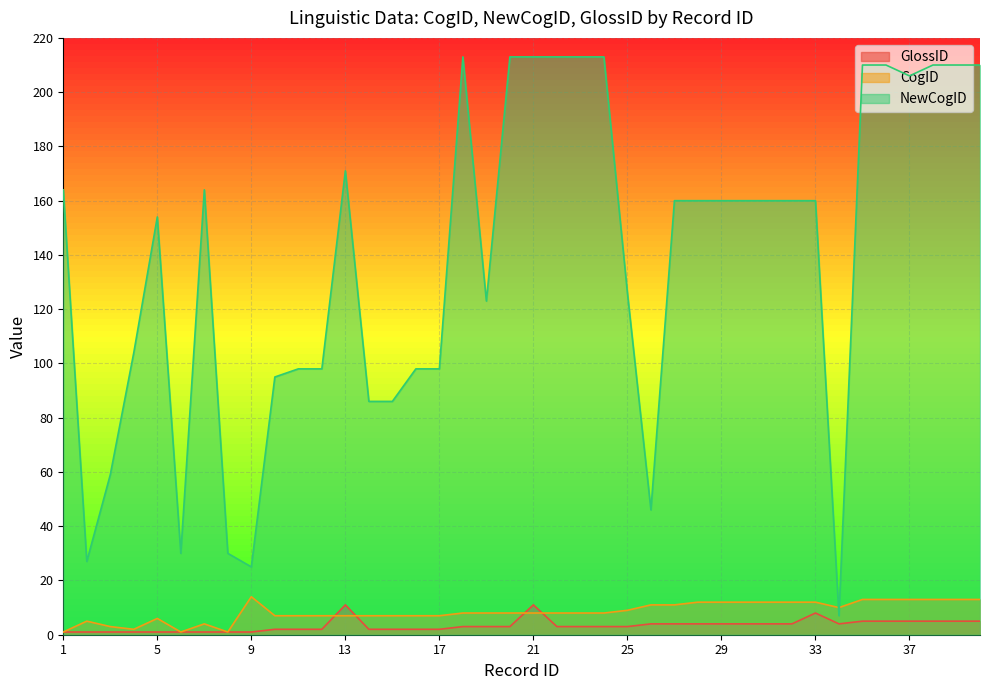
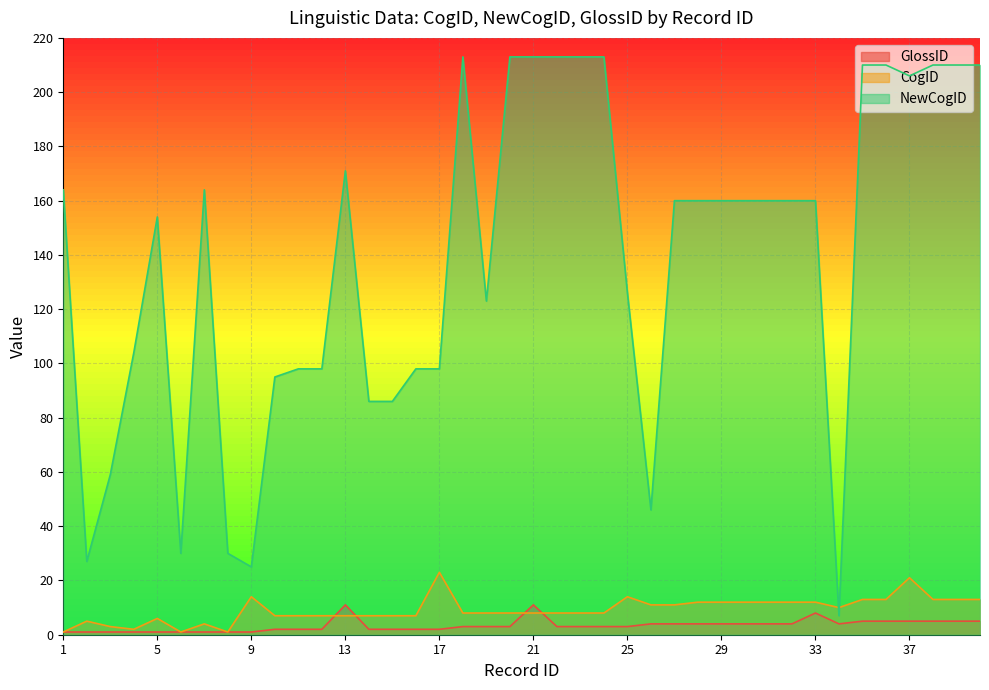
CogID, 17: 7 -> 23
CogID, 25: 9 -> 14
CogID, 37: 13 -> 21
